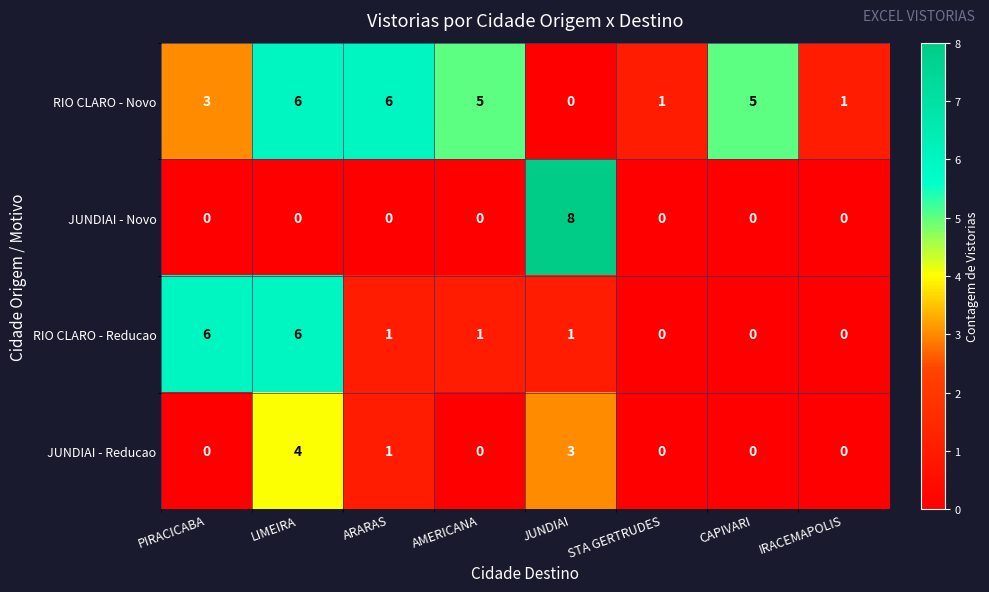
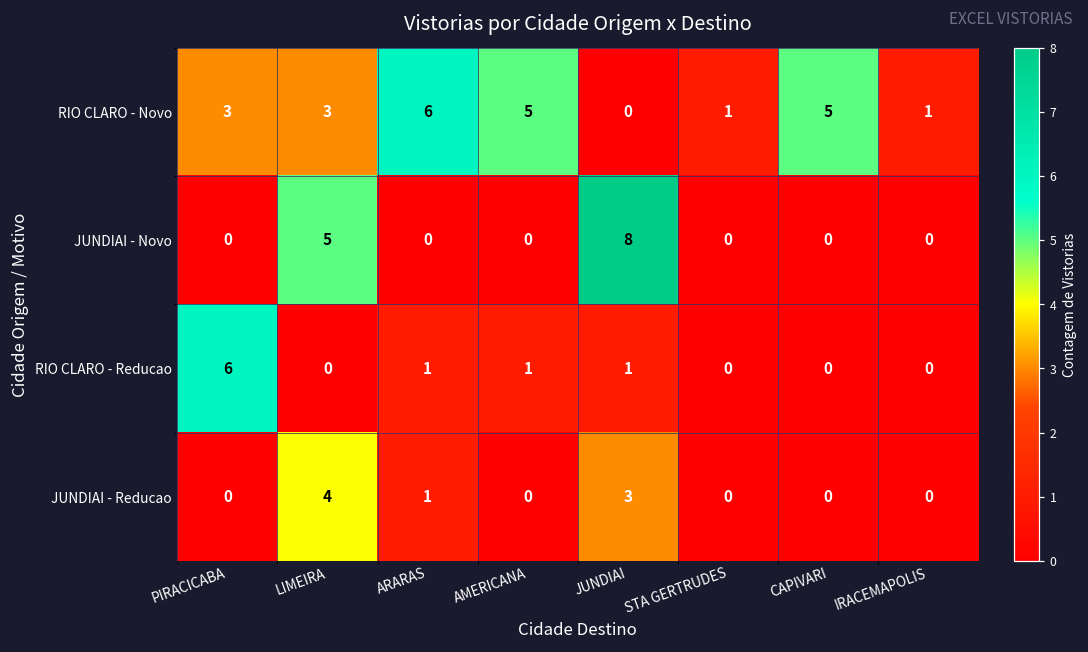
RIO CLARO - Novo, LIMEIRA: 6 -> 3
JUNDIAI - Novo, LIMEIRA: 0 -> 5
RIO CLARO - Reducao, LIMEIRA: 6 -> 0
